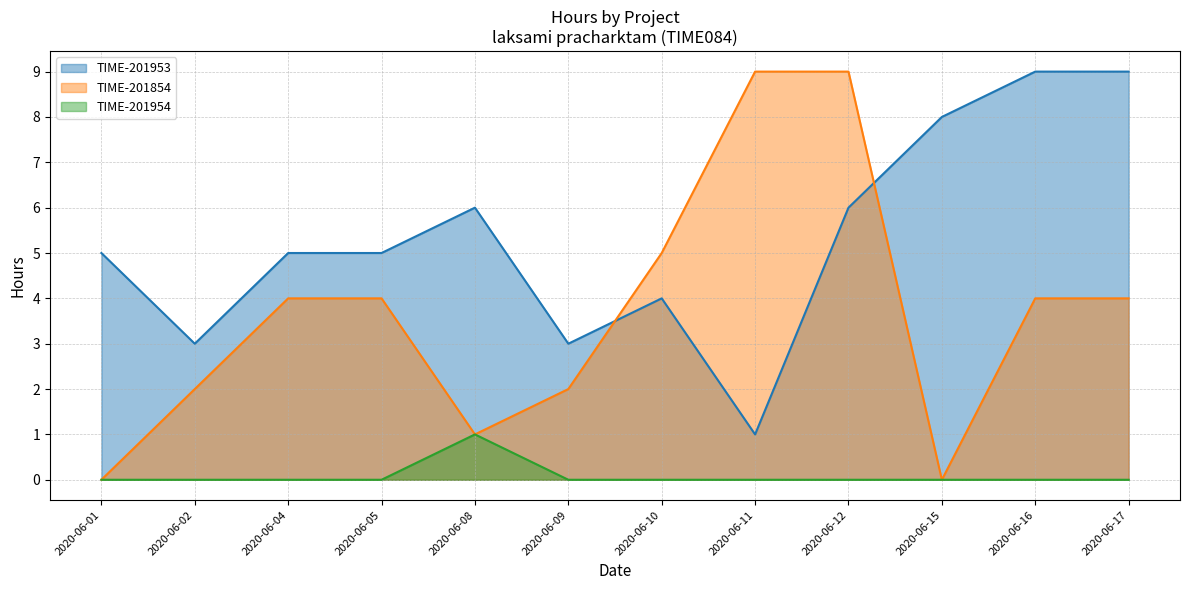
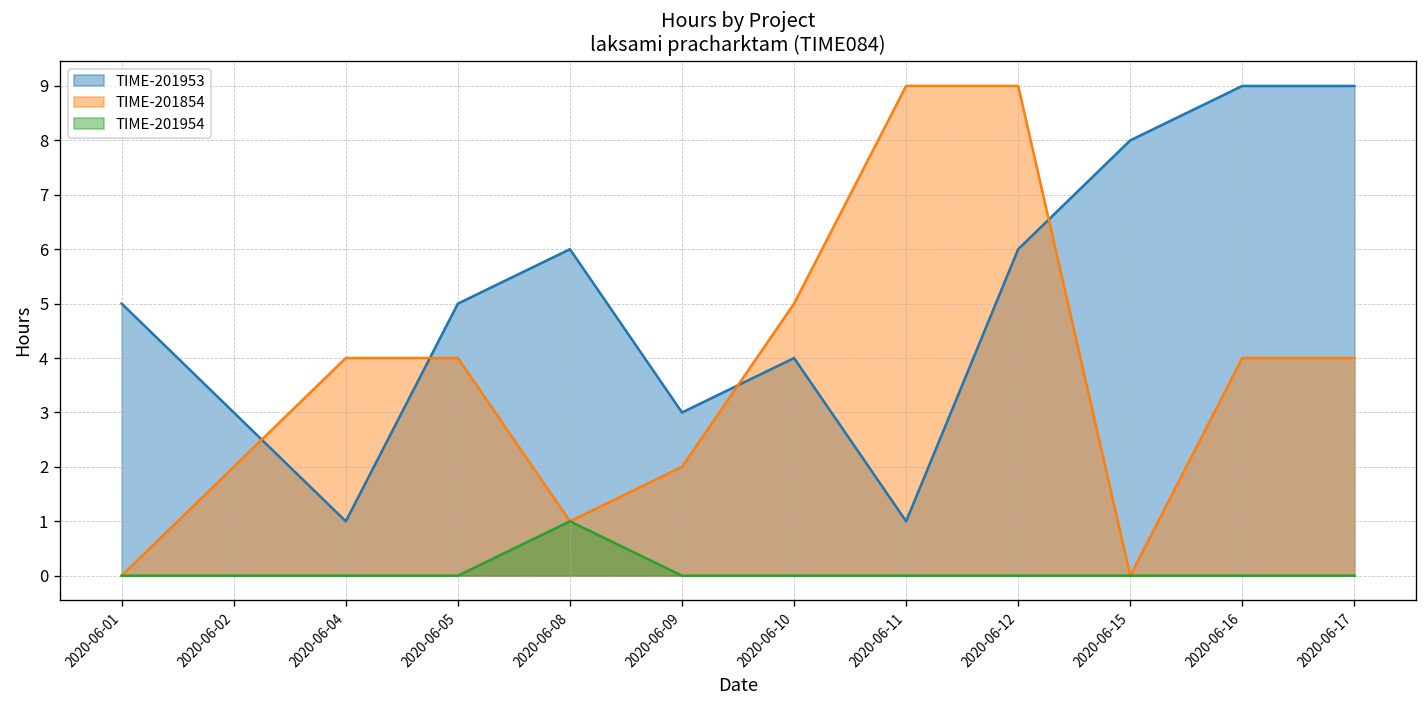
TIME-201953, 2020-06-04: 5 -> 1
